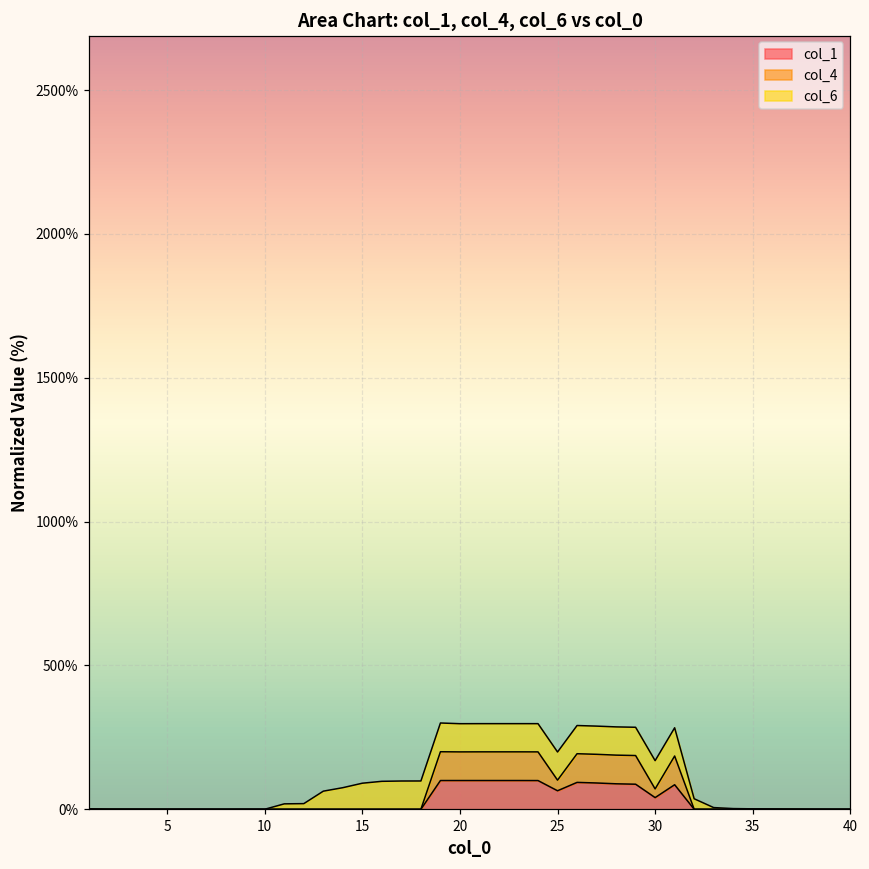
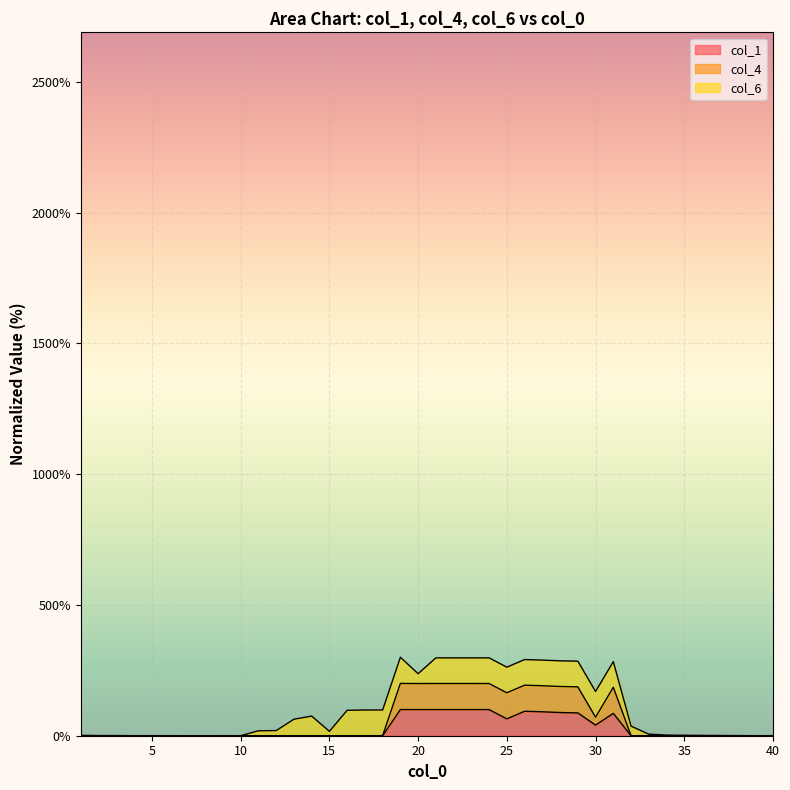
col_6, 15: 90% -> 20%
col_6, 20: 100% -> 40%
col_4, 25: 40% -> 100%
